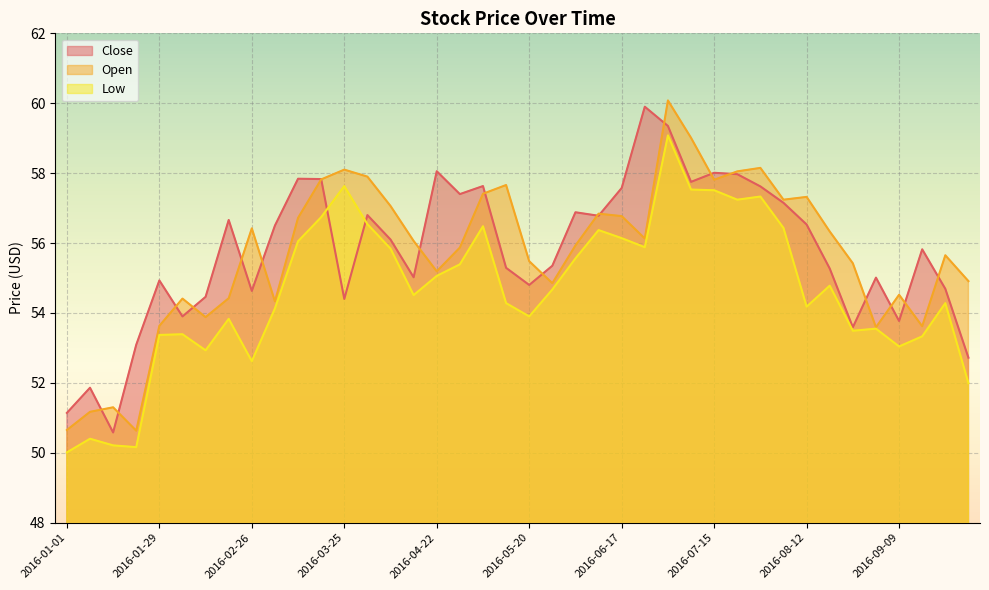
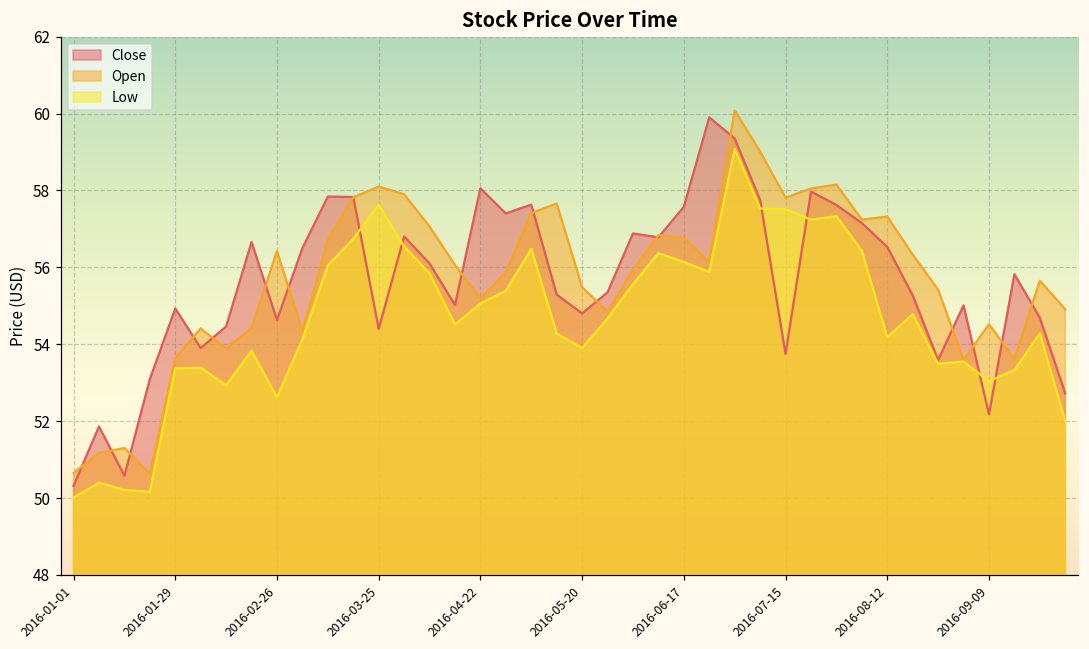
Close, 2016-01-01: 51.1 -> 50.3
Close, 2016-07-15: 58.0 -> 53.7
Close, 2016-09-09: 53.8 -> 52.2
